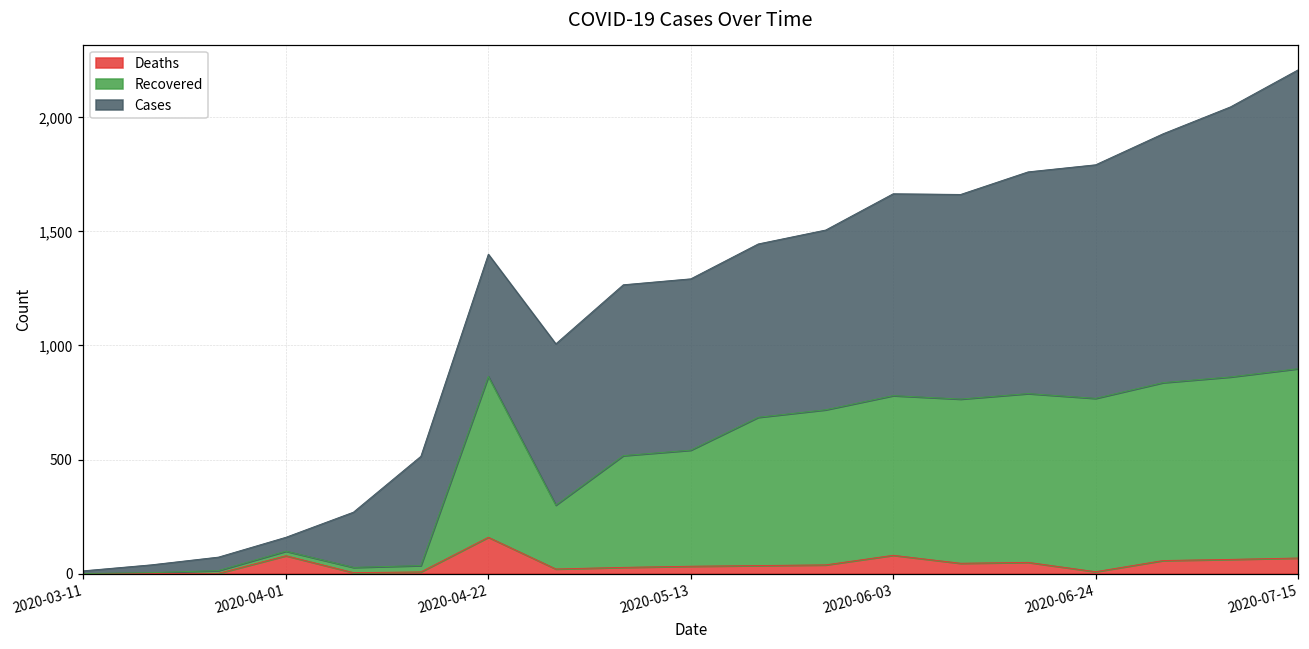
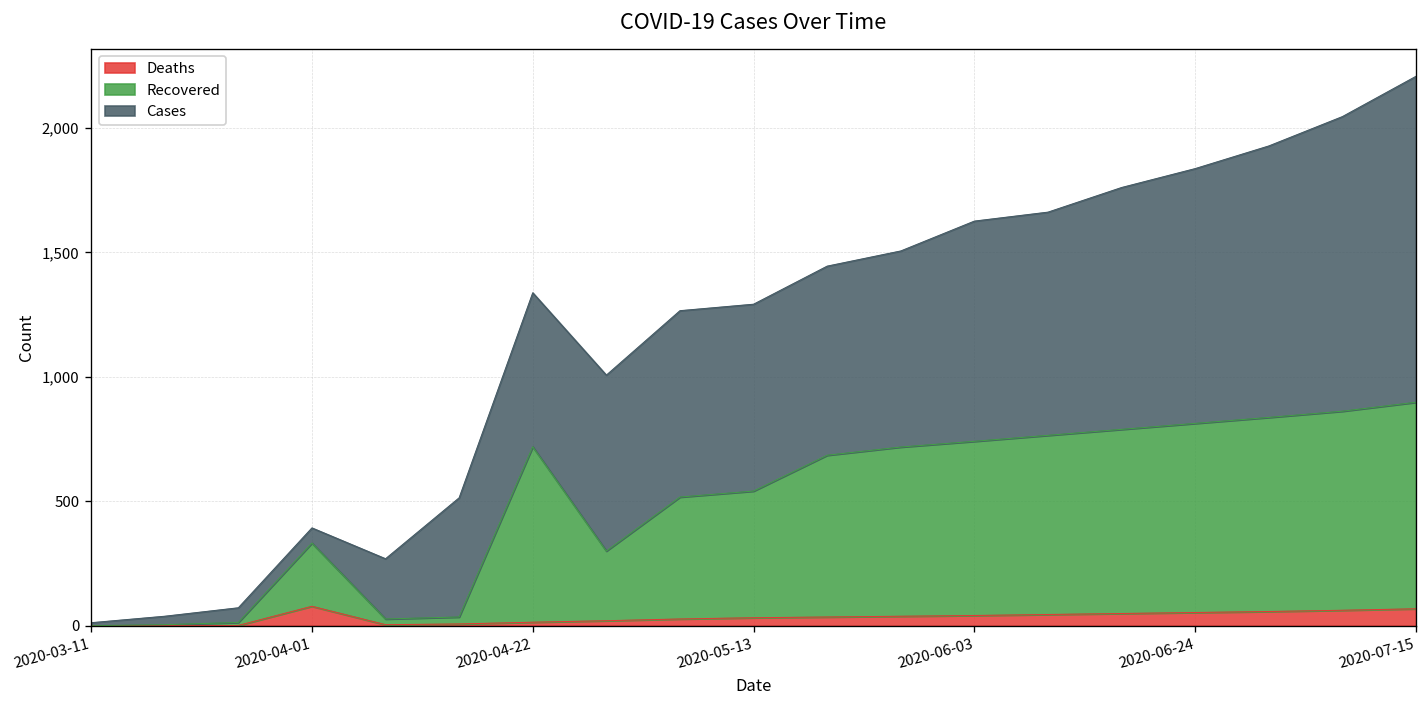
Recovered, 2020-04-01: 20 -> 250
Deaths, 2020-04-22: 160 -> 10
Cases, 2020-04-22: 540 -> 620
Deaths, 2020-06-03: 80 -> 40
Deaths, 2020-06-24: 10 -> 50
